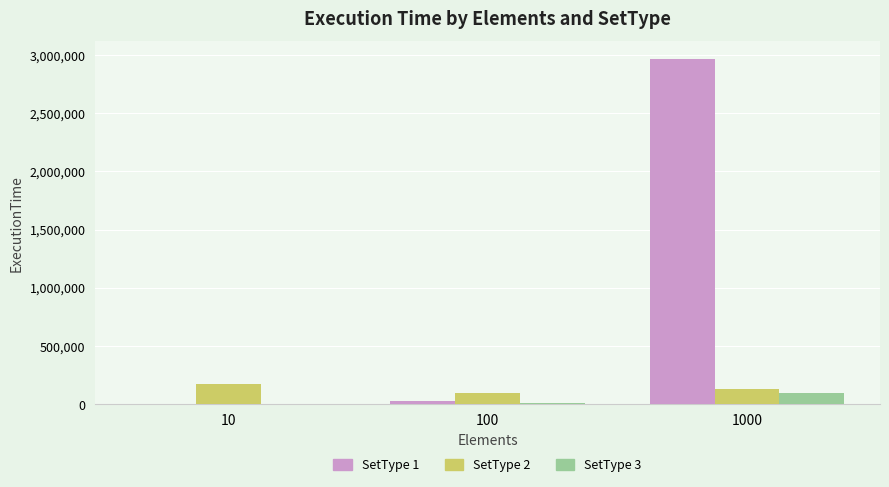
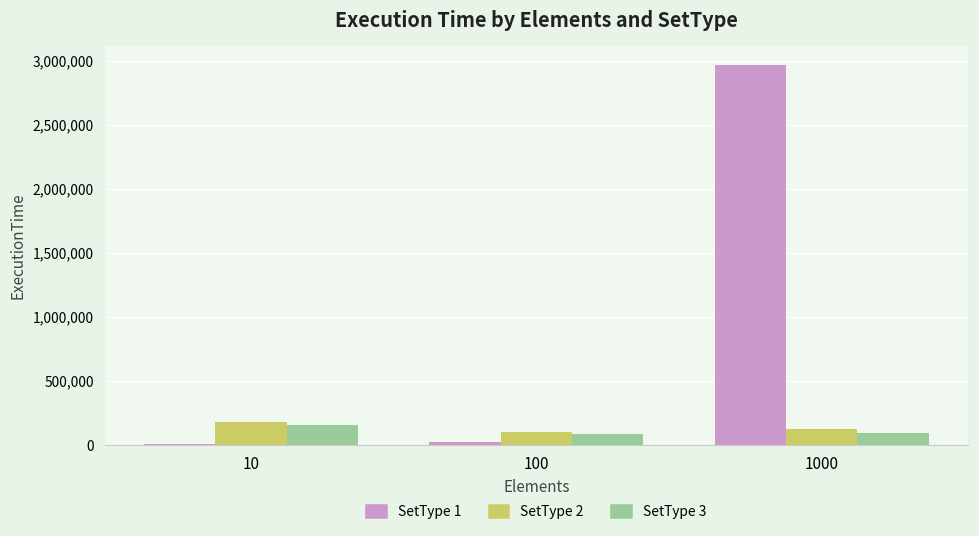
SetType 3, 10: 0 -> 160,000
SetType 3, 100: 10,000 -> 80,000
